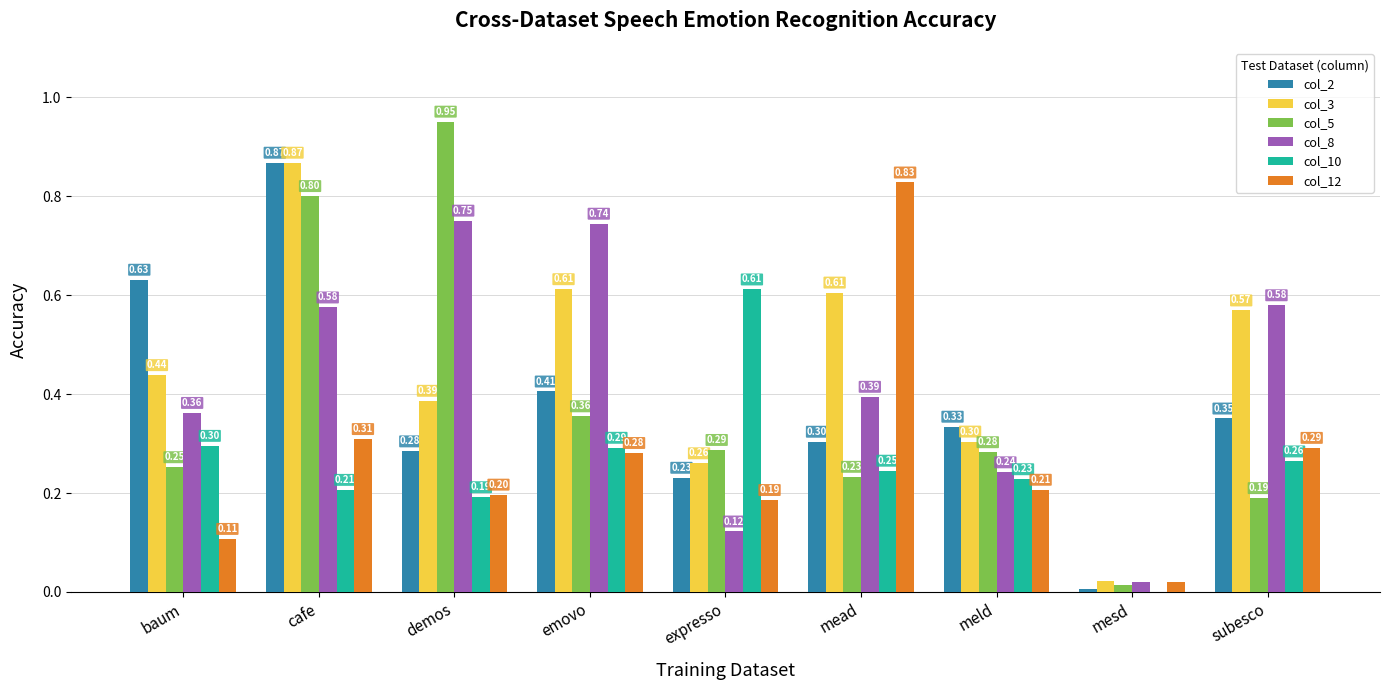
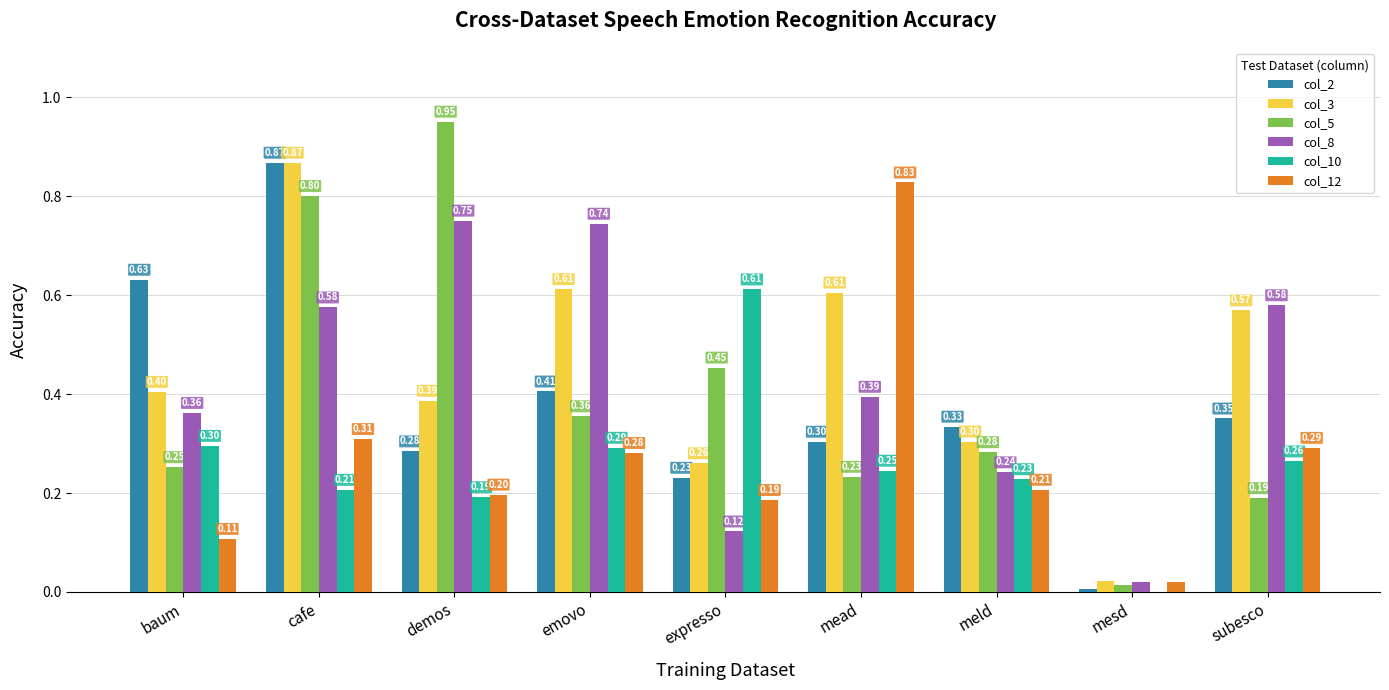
col_3, baum: 0.44 -> 0.40
col_5, expresso: 0.29 -> 0.45
